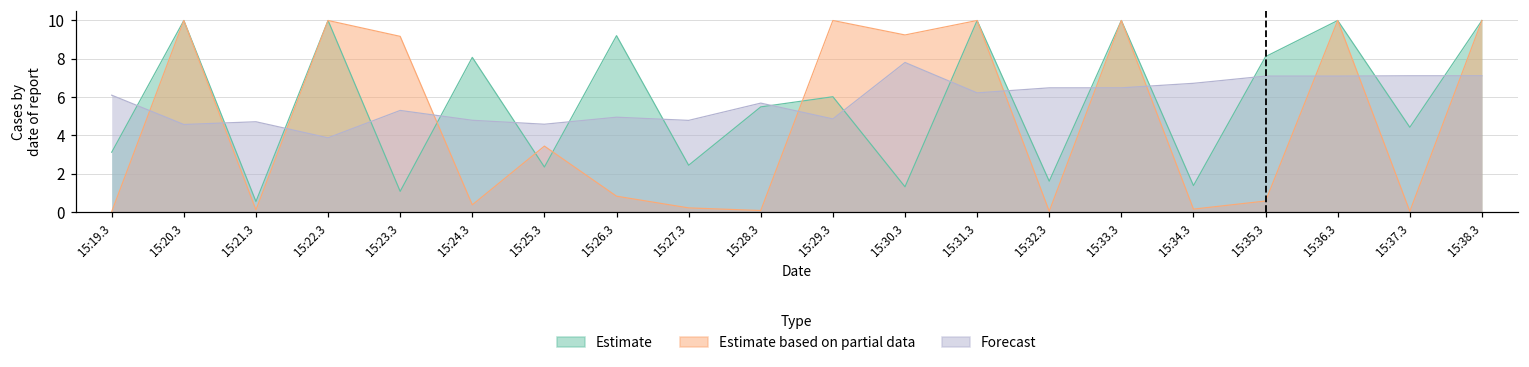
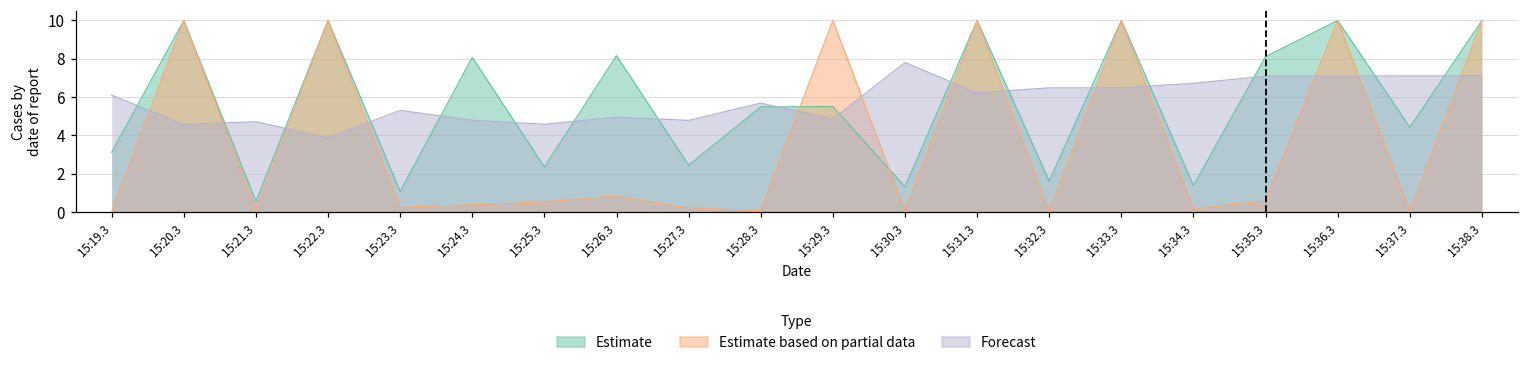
Estimate based on partial data, 15:23.3: 9.2 -> 0.3
Estimate based on partial data, 15:25.3: 3.4 -> 0.5
Estimate, 15:26.3: 9.2 -> 8.2
Estimate, 15:29.3: 6.0 -> 5.5
Estimate based on partial data, 15:30.3: 9.2 -> 0.1
